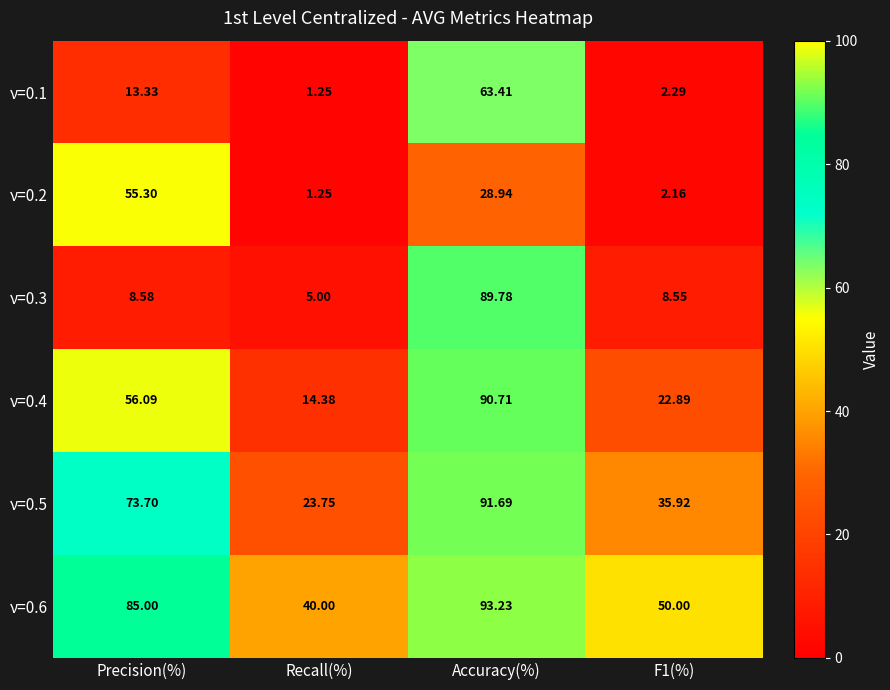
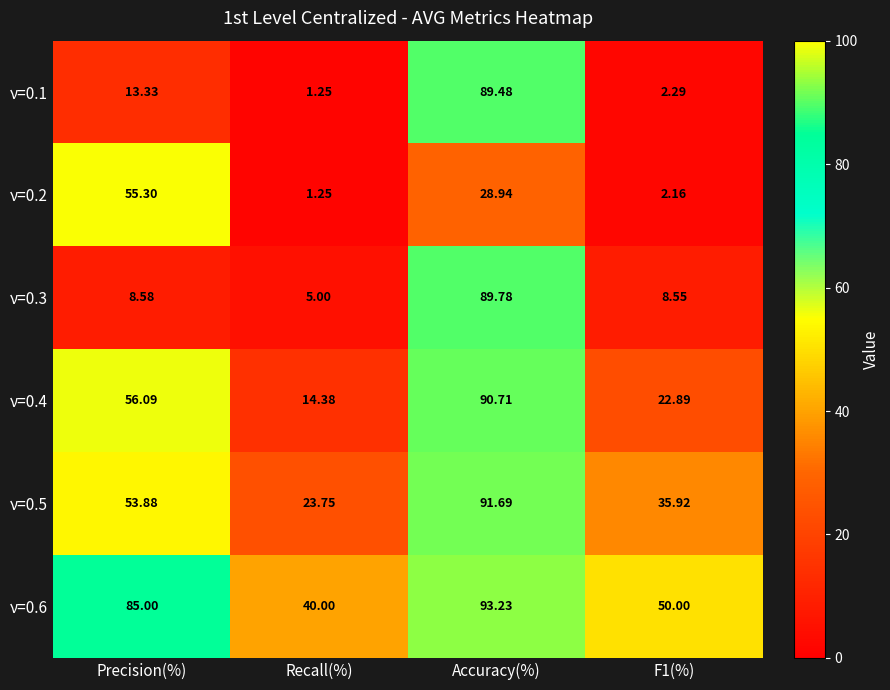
ν=0.1, Accuracy(%): 63.41 -> 89.48
ν=0.5, Precision(%): 73.70 -> 53.88
